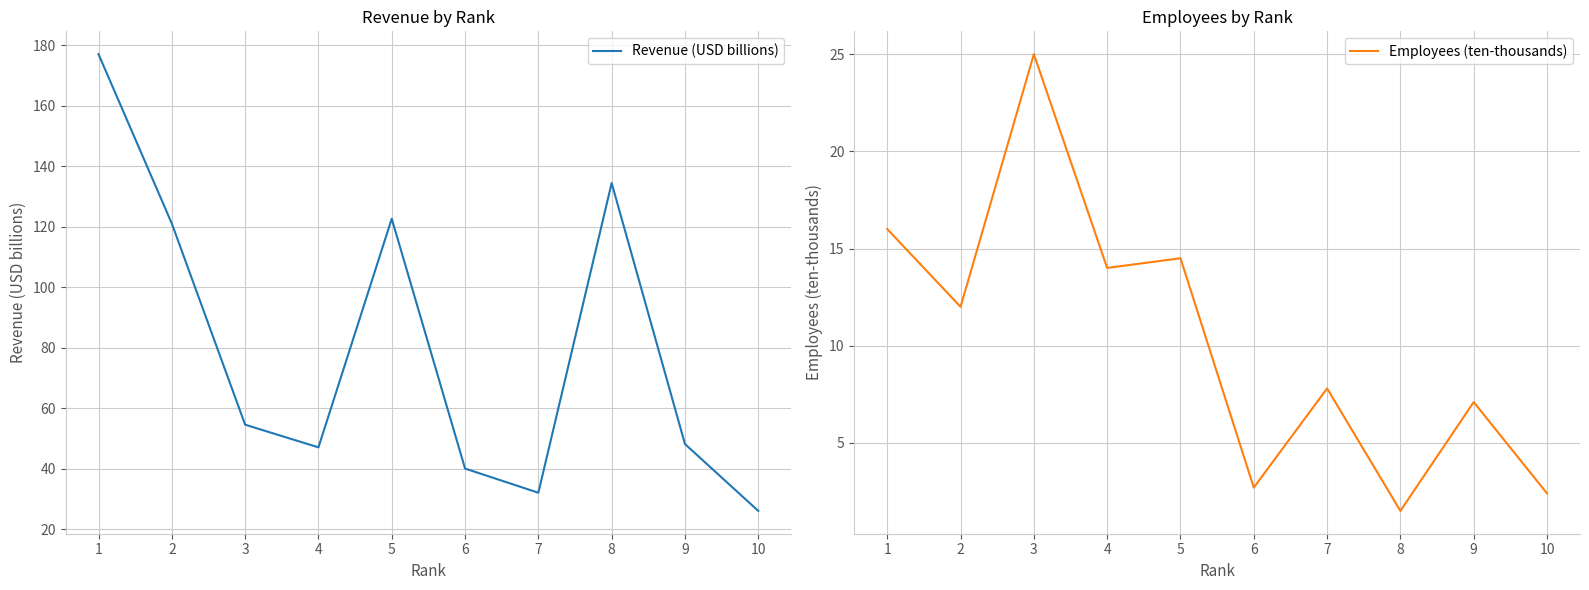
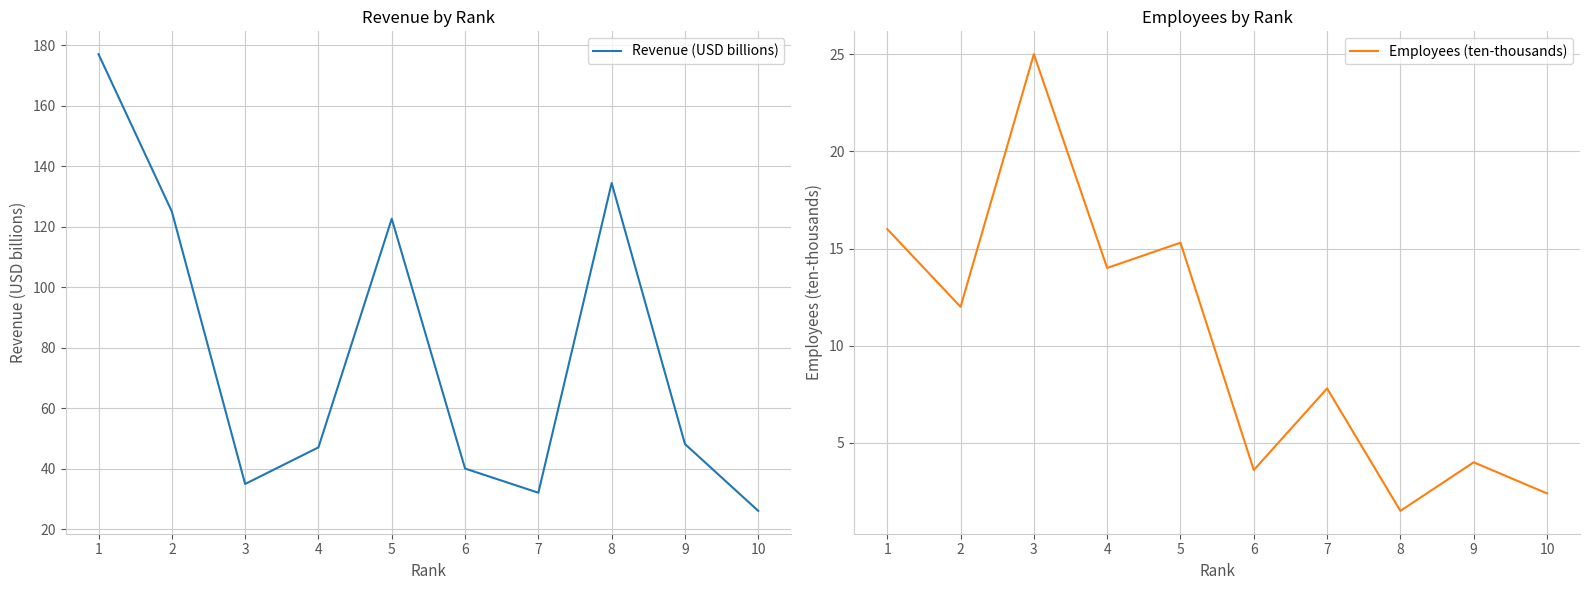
Revenue by Rank, 2: 121 -> 125
Revenue by Rank, 3: 55 -> 35
Employees by Rank, 5: 14.5 -> 15.3
Employees by Rank, 6: 2.7 -> 3.6
Employees by Rank, 9: 7.1 -> 4.0
